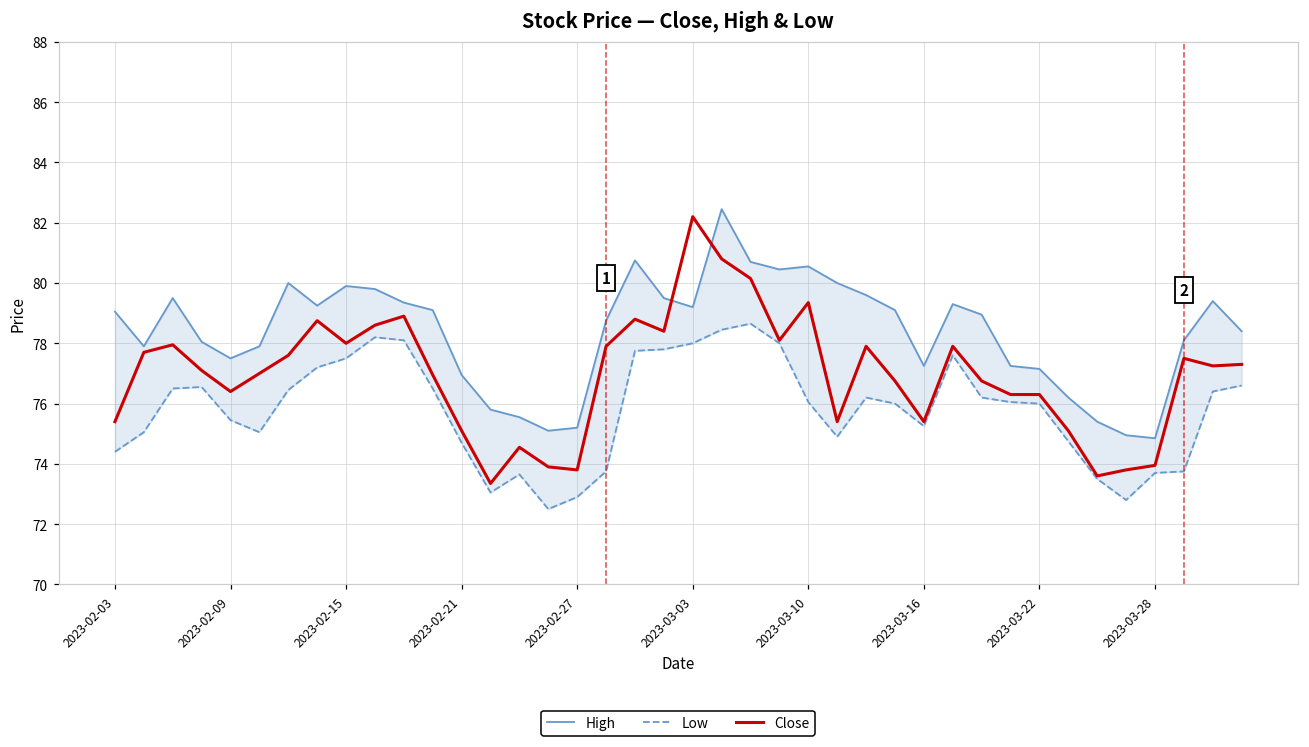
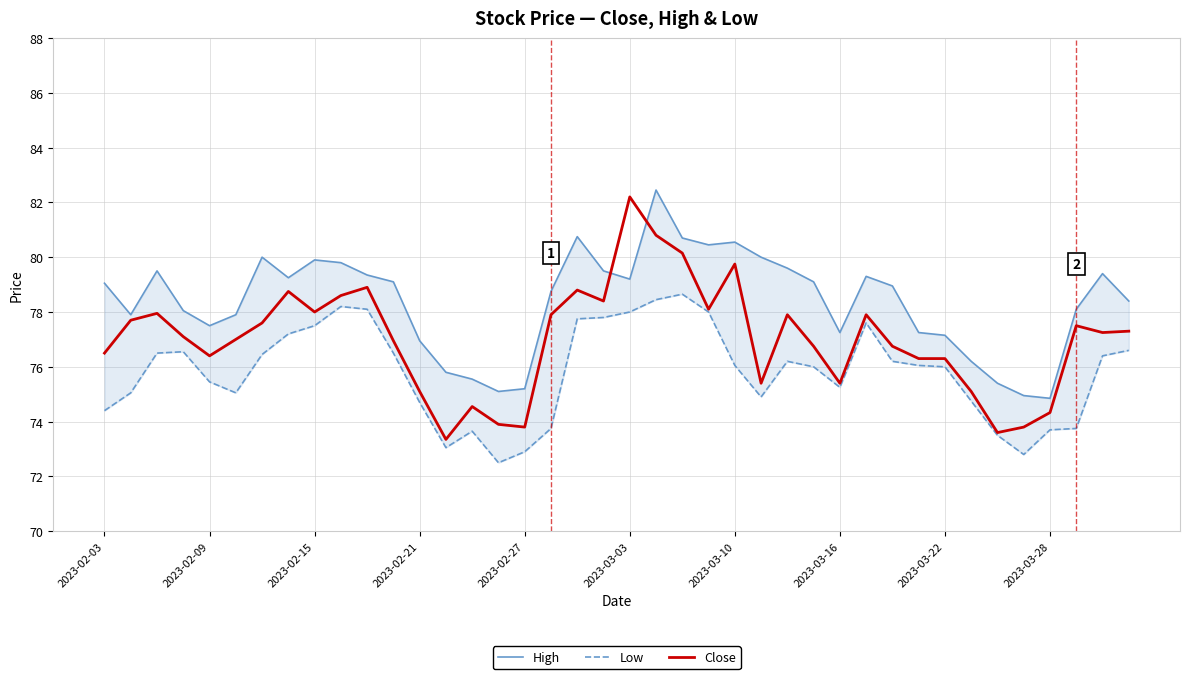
Close, 2023-02-03: 75.4 -> 76.5
Close, 2023-03-10: 79.4 -> 79.8
Close, 2023-03-28: 74.0 -> 74.3
